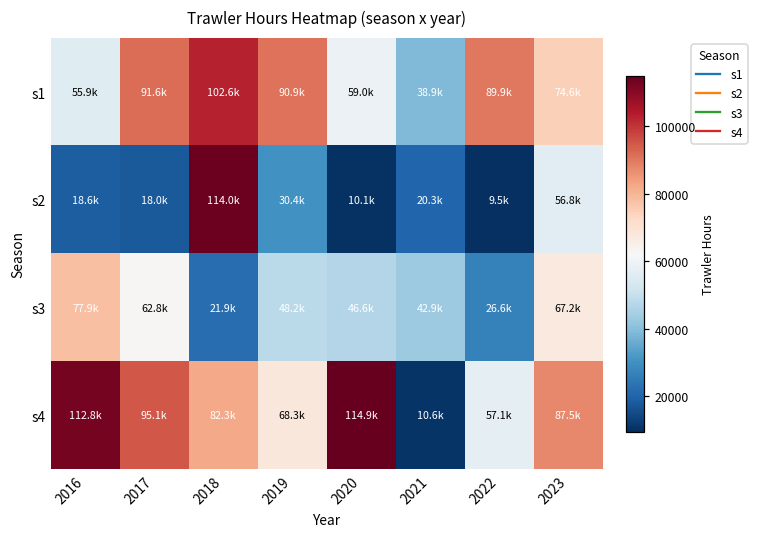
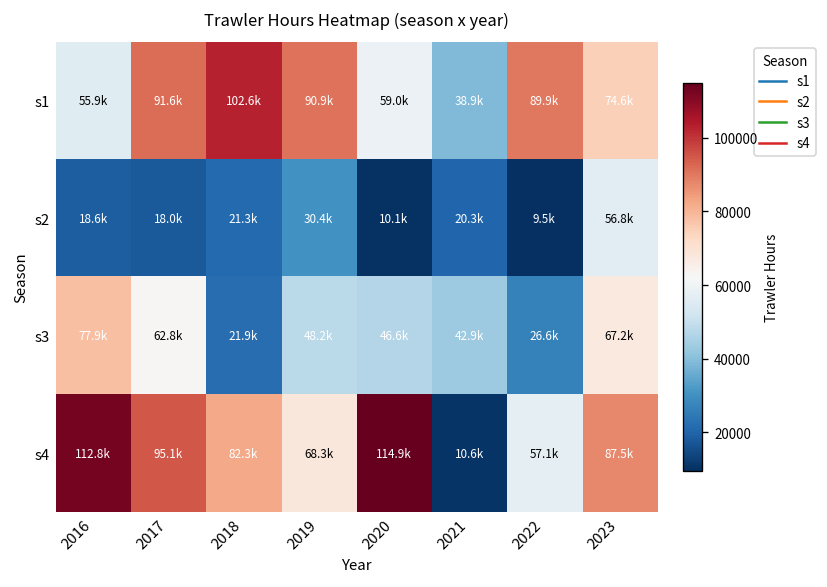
s2, 2018: 114.0k -> 21.3k
